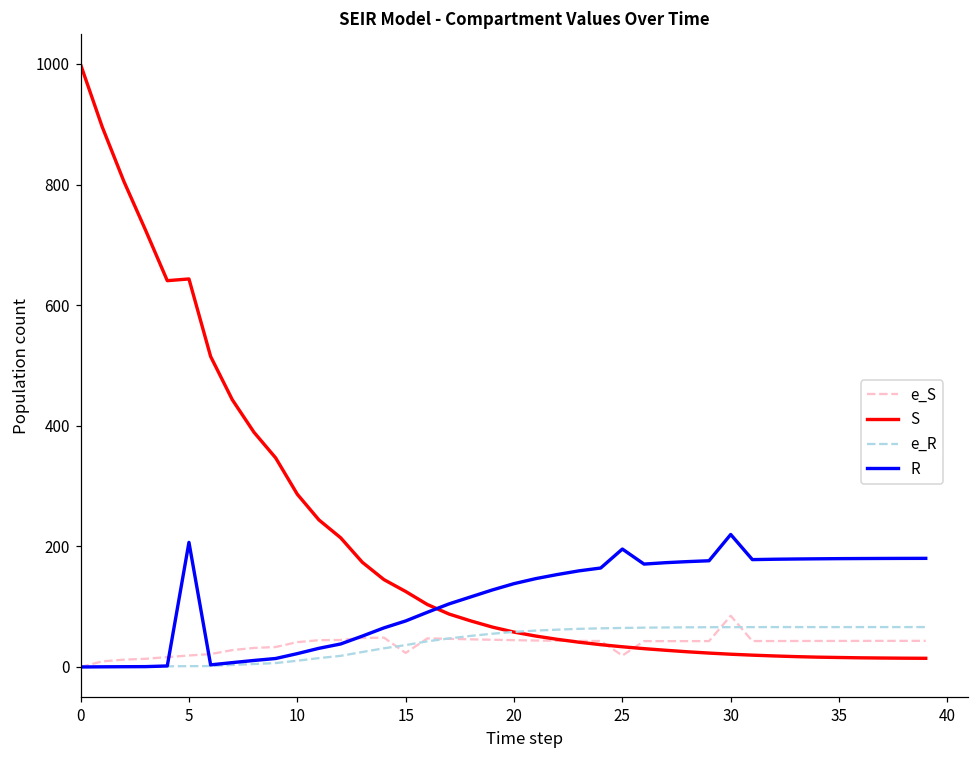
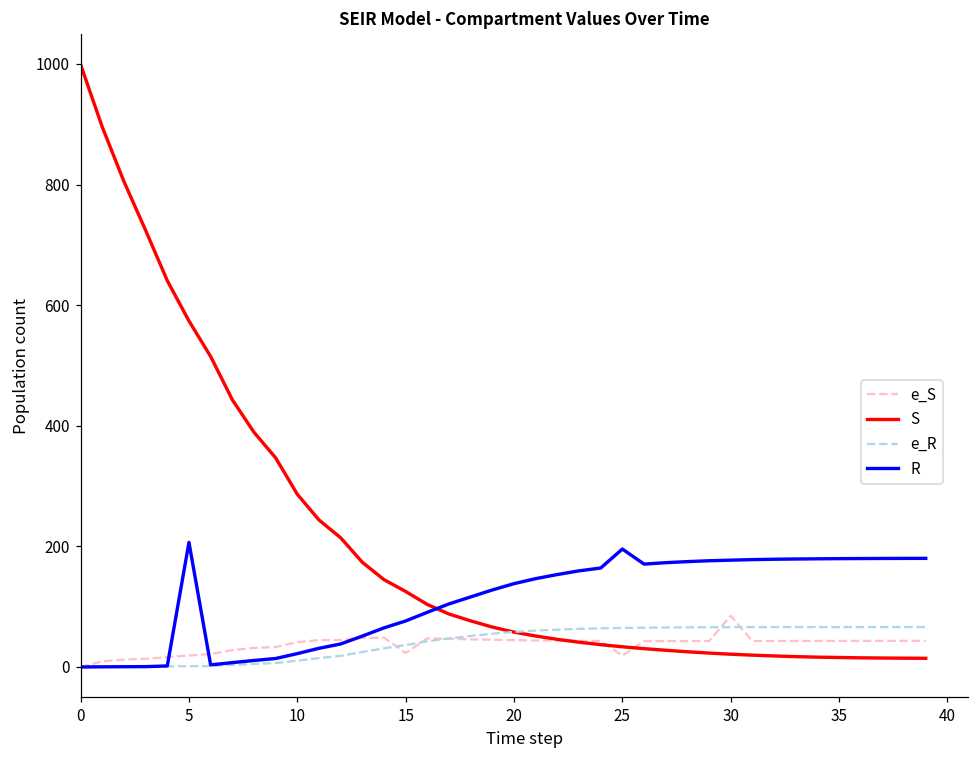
S, 5: 640 -> 570
R, 30: 220 -> 180
